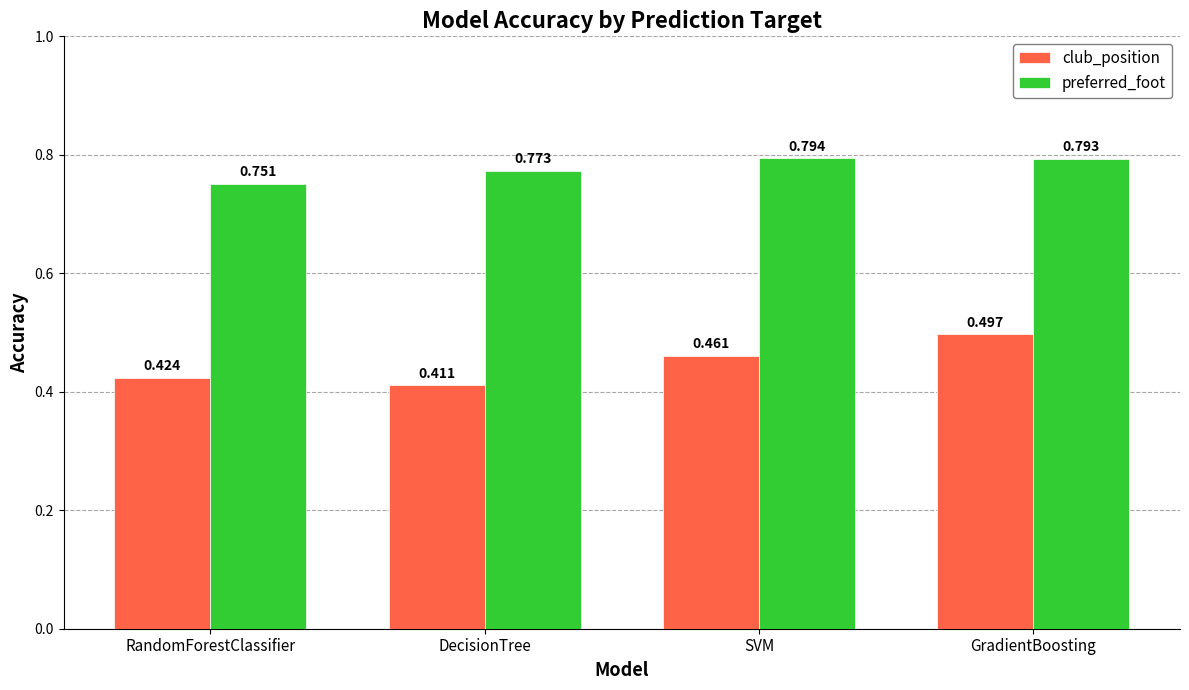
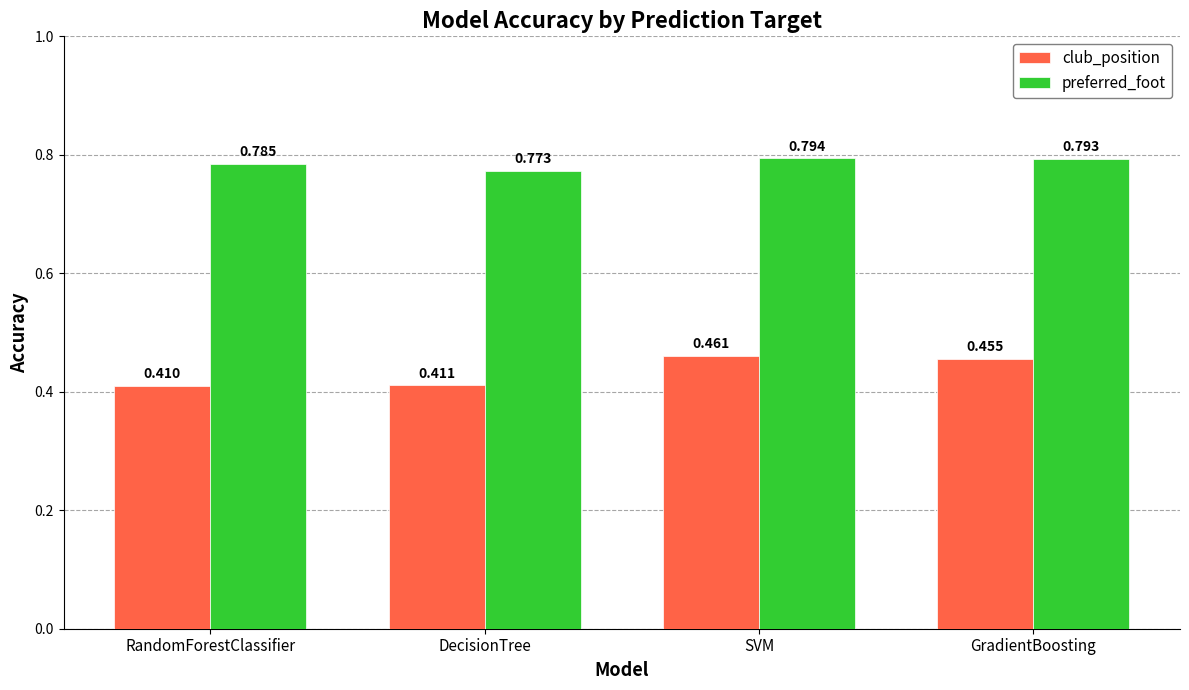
club_position, RandomForestClassifier: 0.424 -> 0.410
preferred_foot, RandomForestClassifier: 0.751 -> 0.785
club_position, GradientBoosting: 0.497 -> 0.455
